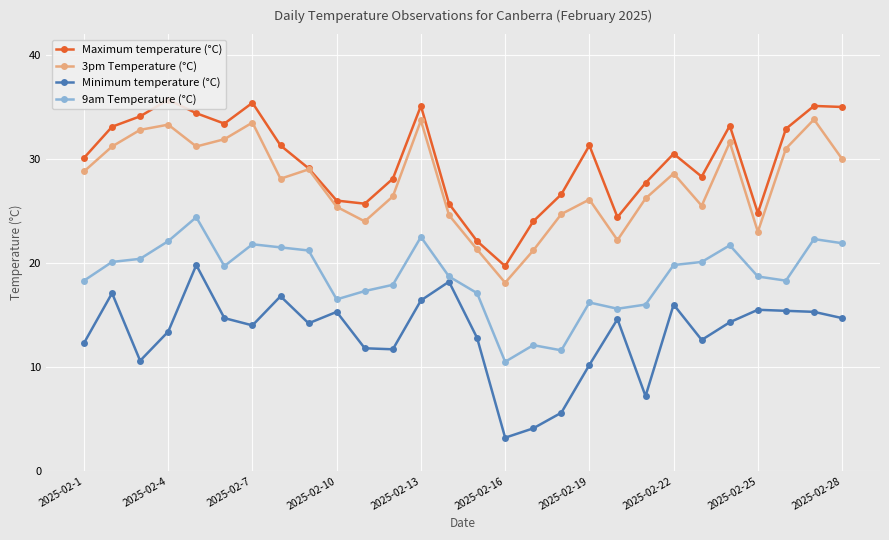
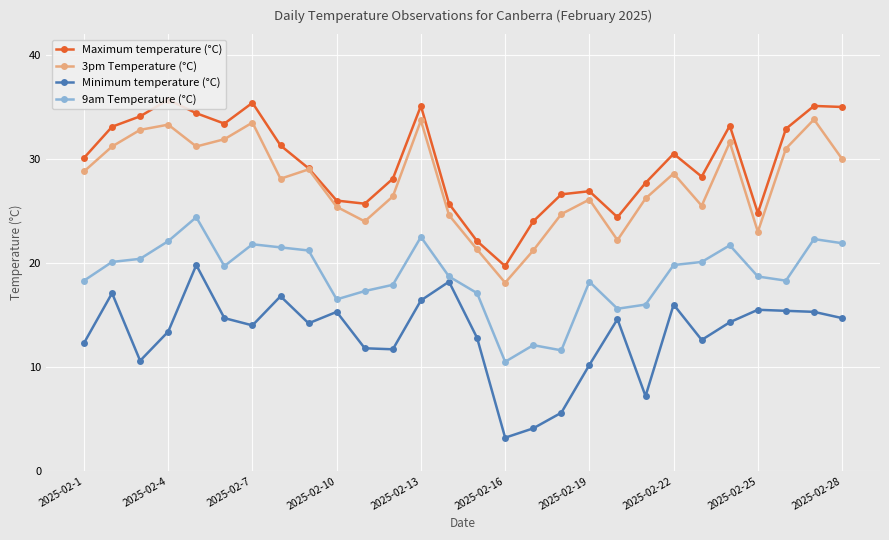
Maximum temperature (°C), 2025-02-19: 31.3 -> 26.9
9am Temperature (°C), 2025-02-19: 16.2 -> 18.2
